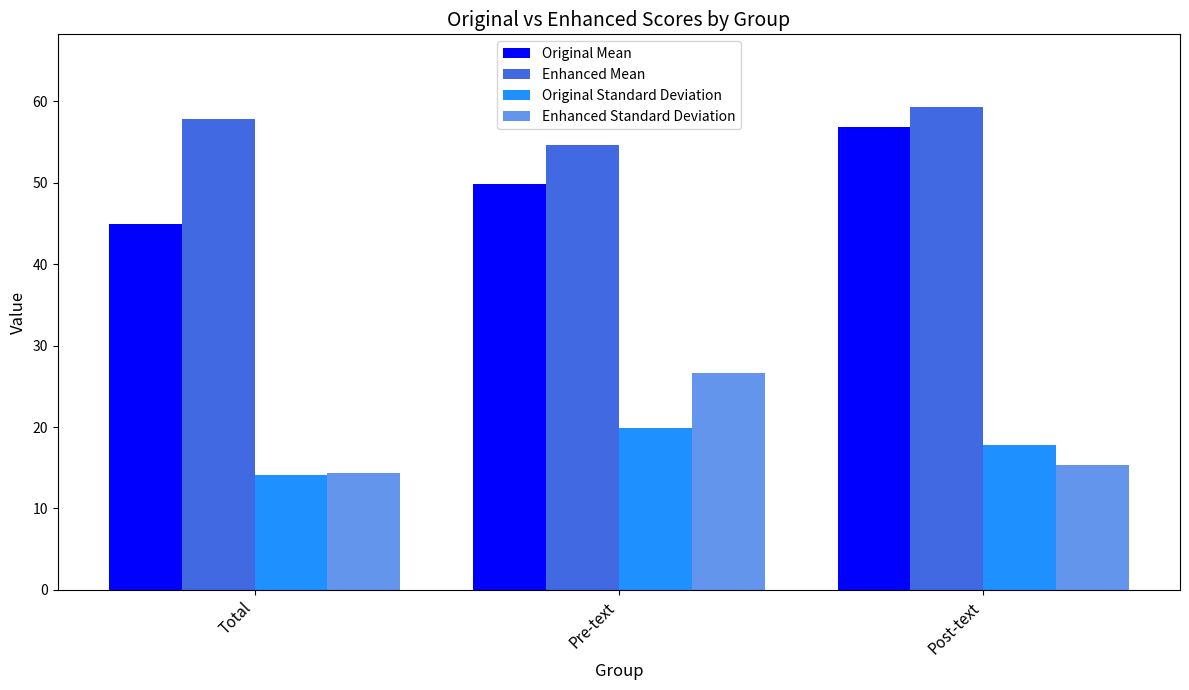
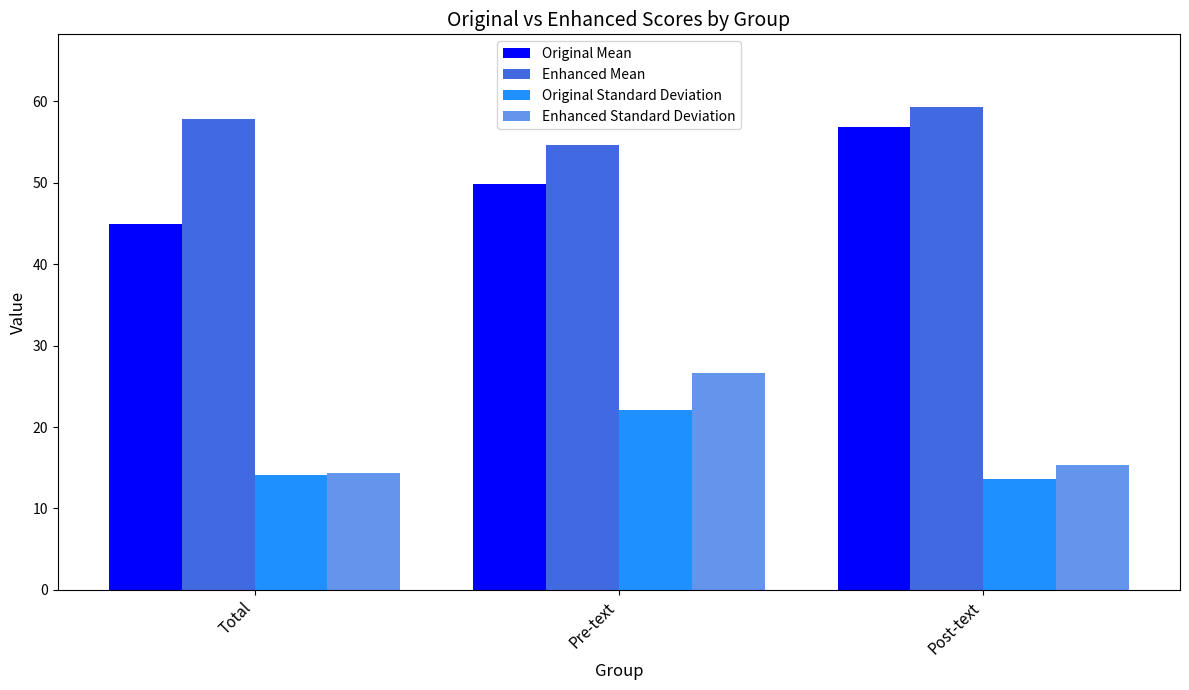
Original Standard Deviation, Pre-text: 20 -> 22
Original Standard Deviation, Post-text: 18 -> 14
